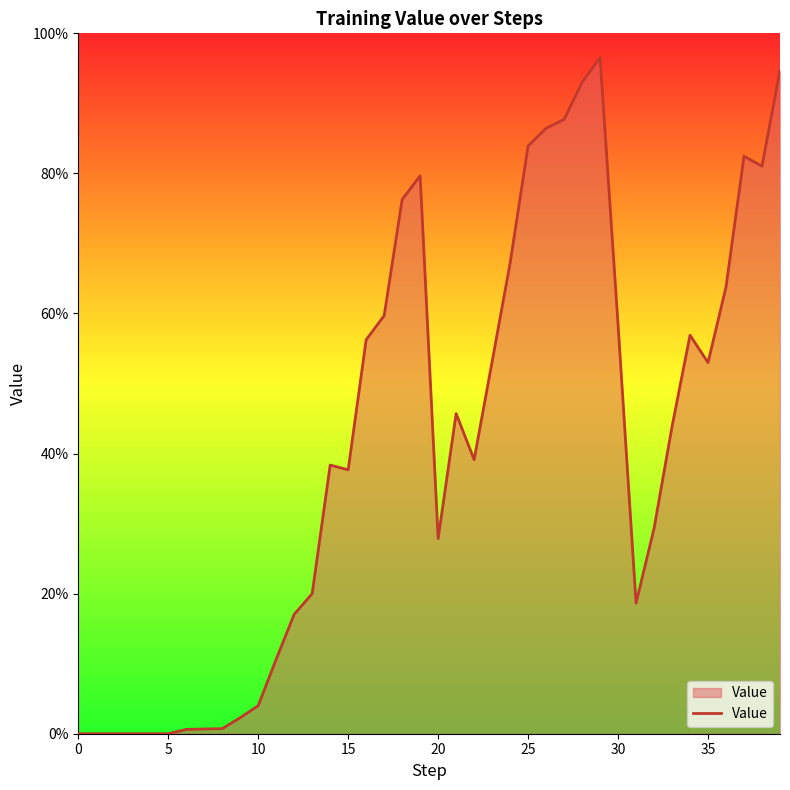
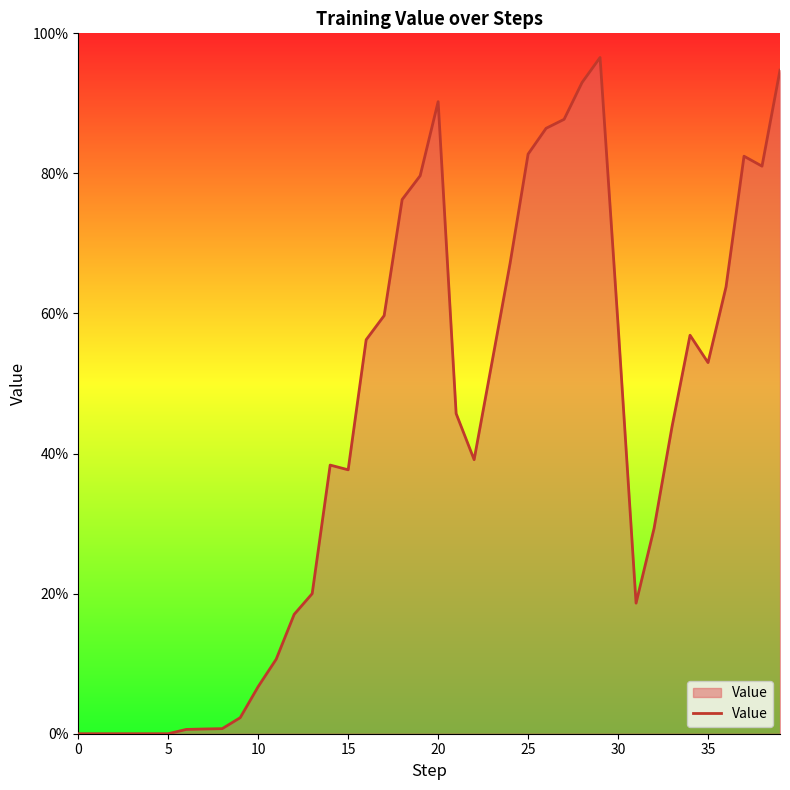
10: 4% -> 7%
20: 28% -> 90%
25: 84% -> 83%
